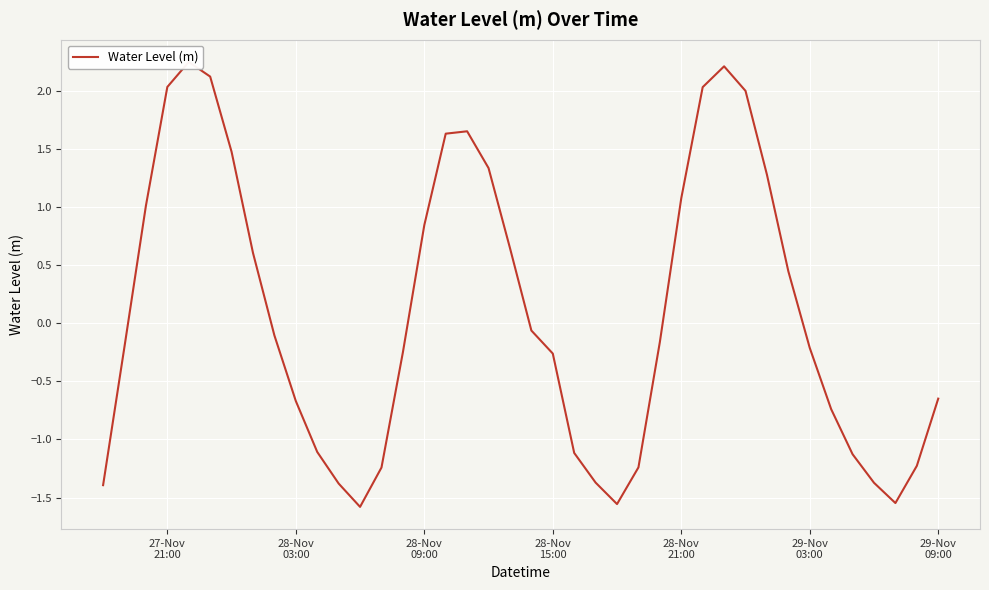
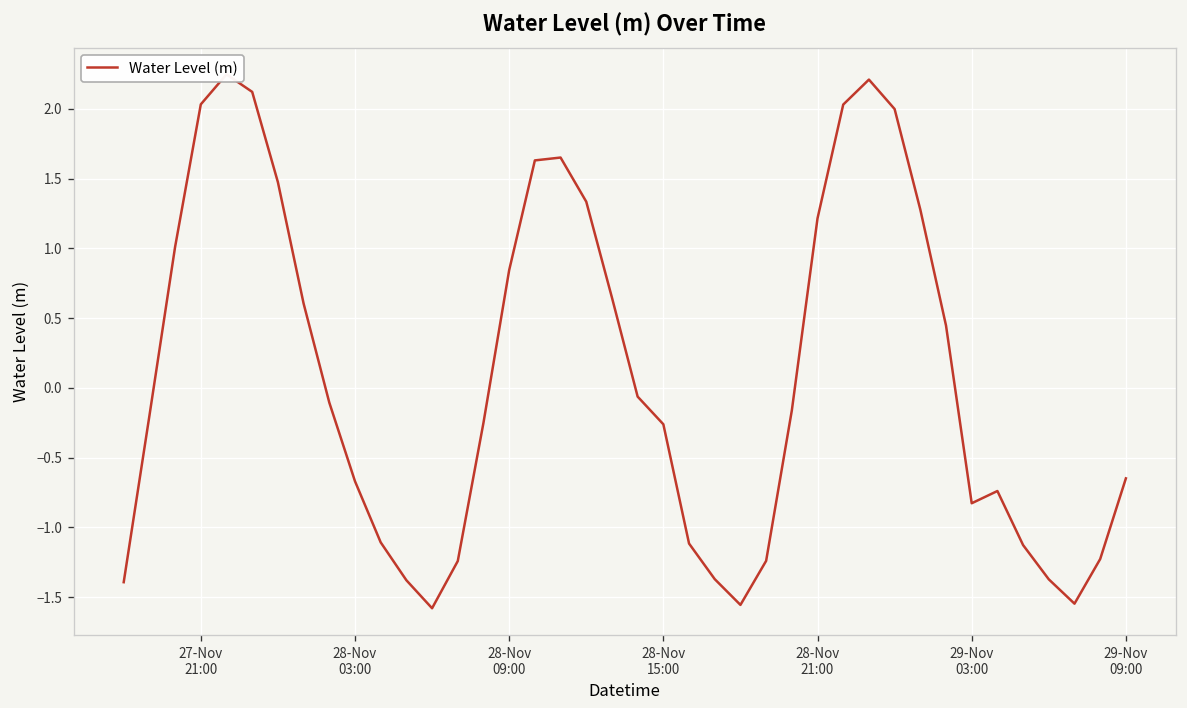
28-Nov 21:00: 1.08 -> 1.22
29-Nov 03:00: -0.21 -> -0.83
